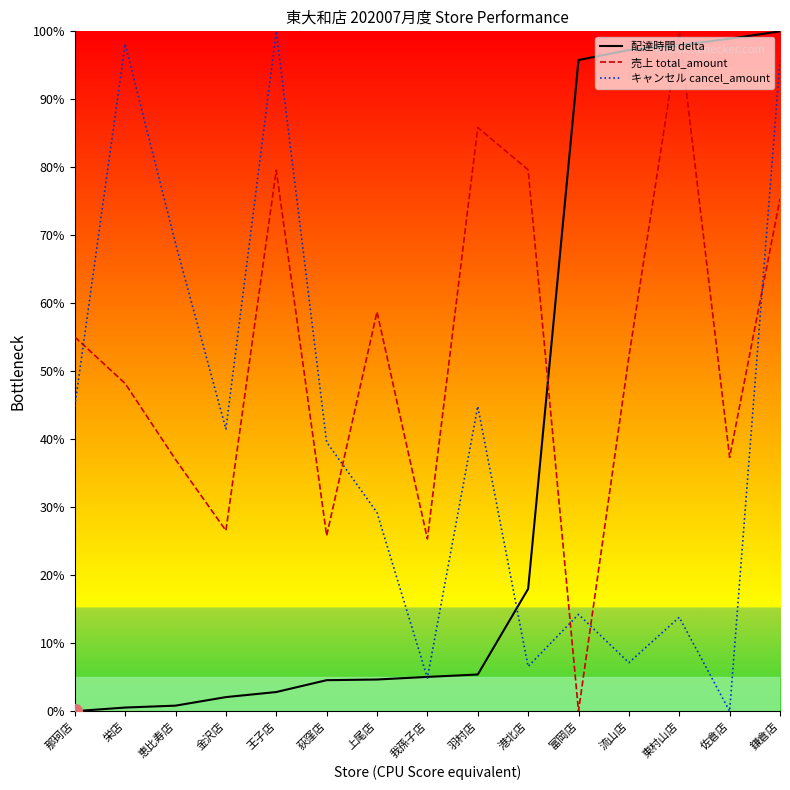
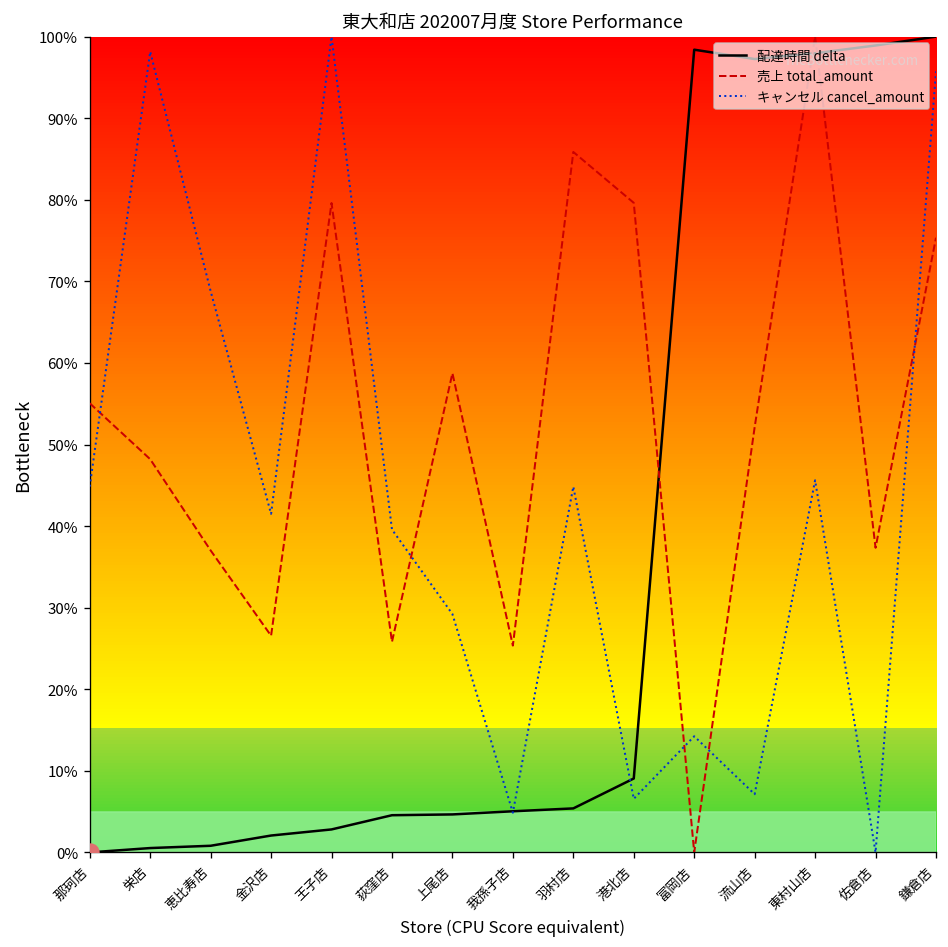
配達時間 delta, 港北店: 18% -> 9%
配達時間 delta, 富岡店: 96% -> 98%
キャンセル cancel_amount, 東村山店: 14% -> 46%
